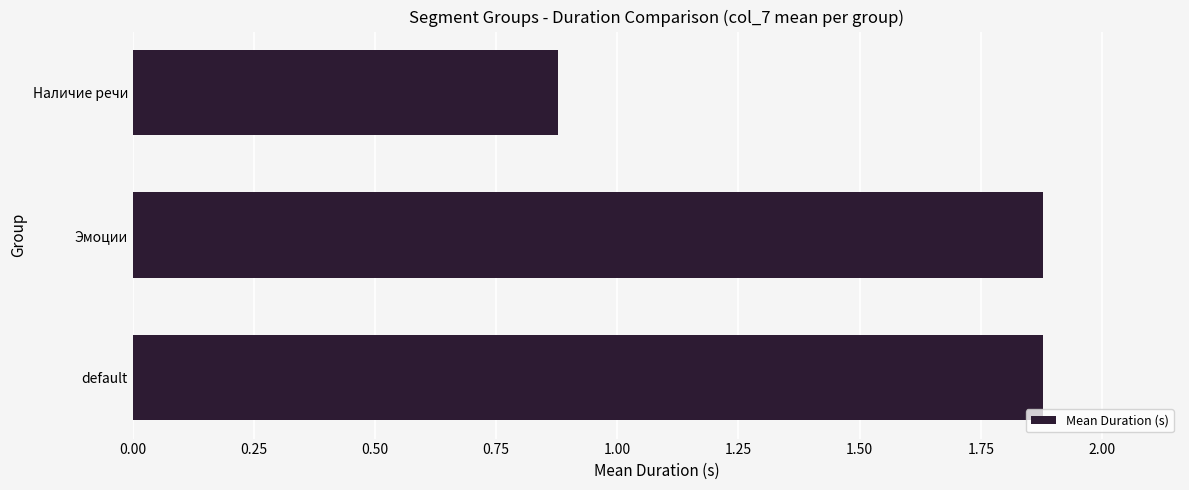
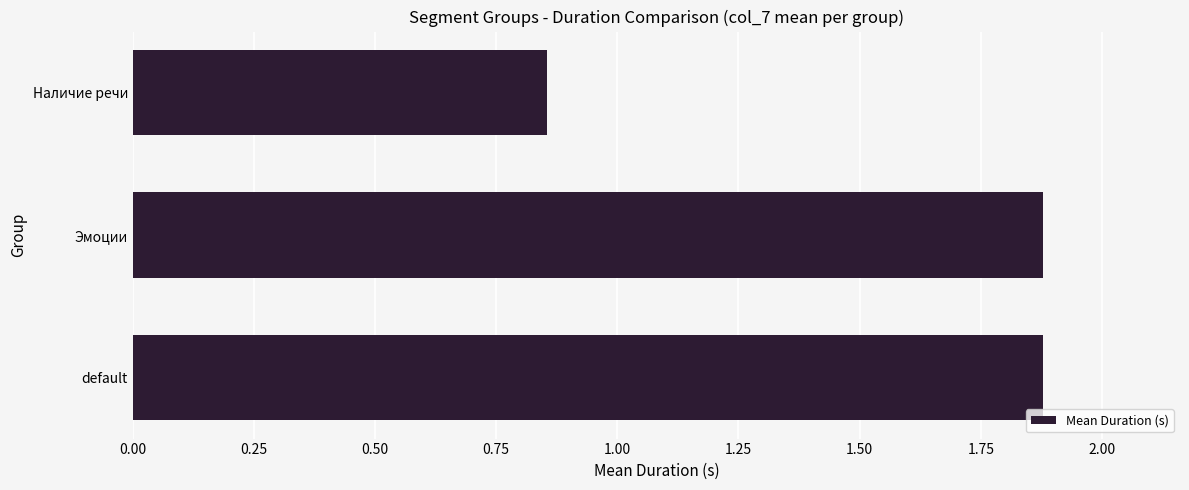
Наличие речи: 0.88 -> 0.86
